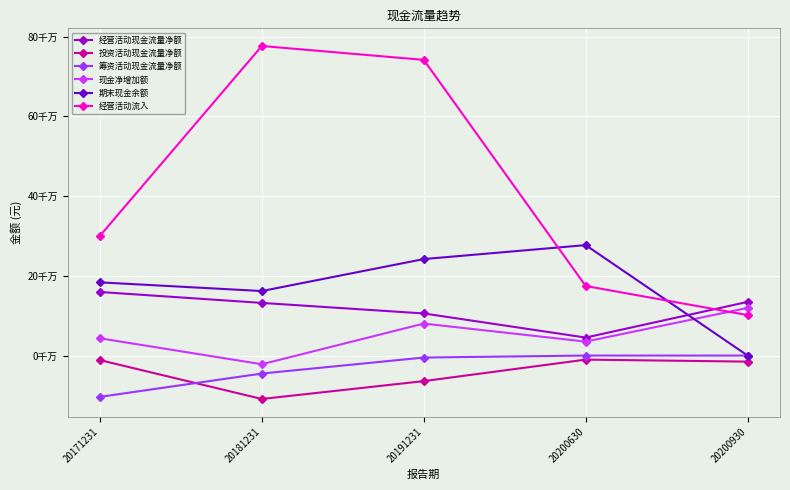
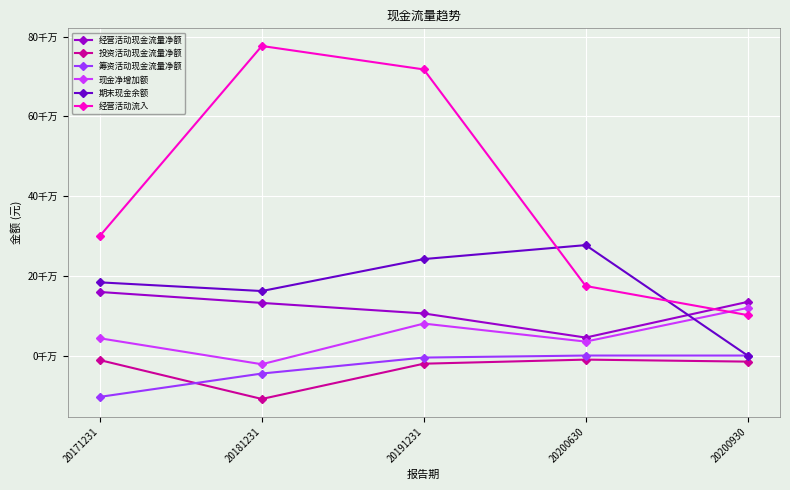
投资活动现金流量净额, 20191231: -6千万 -> -2千万
经营活动流入, 20191231: 74千万 -> 72千万
